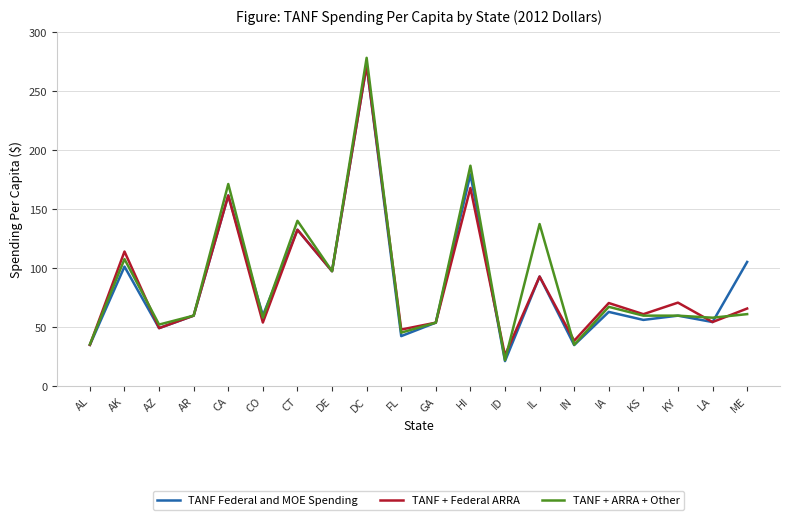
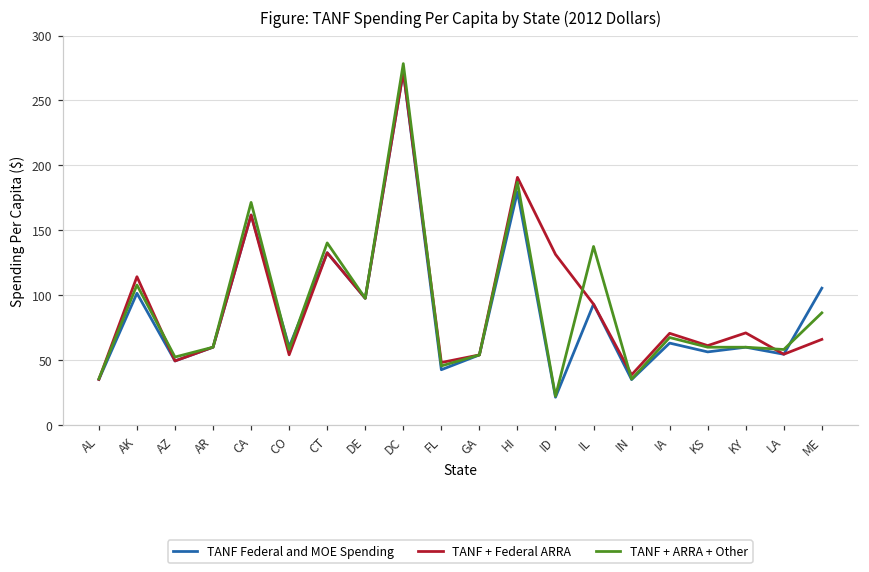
TANF + Federal ARRA, HI: 168 -> 191
TANF + Federal ARRA, ID: 26 -> 131
TANF + ARRA + Other, ME: 61 -> 86
